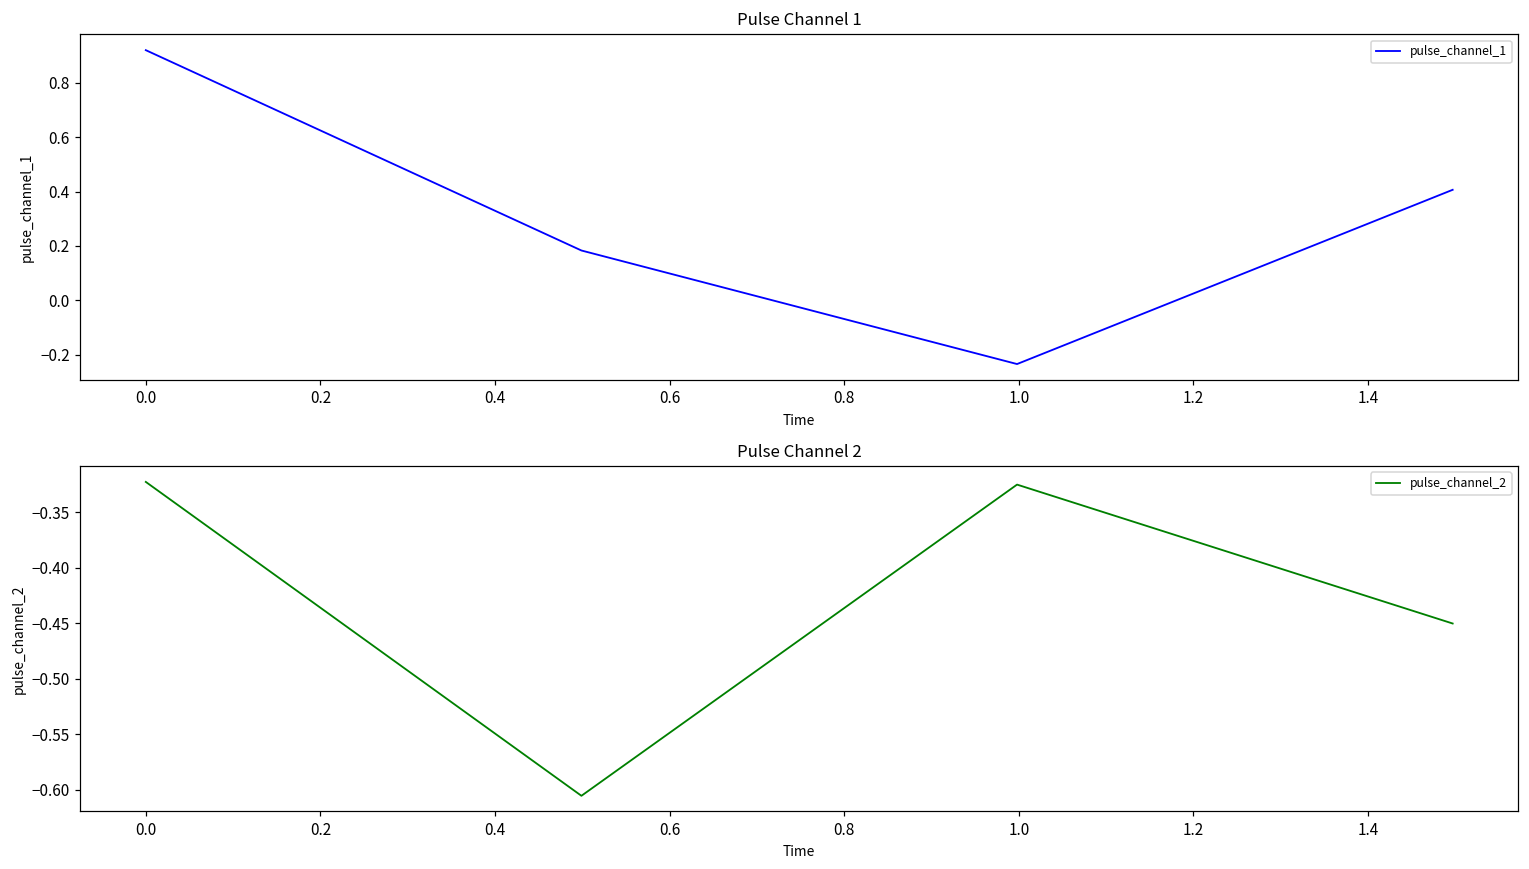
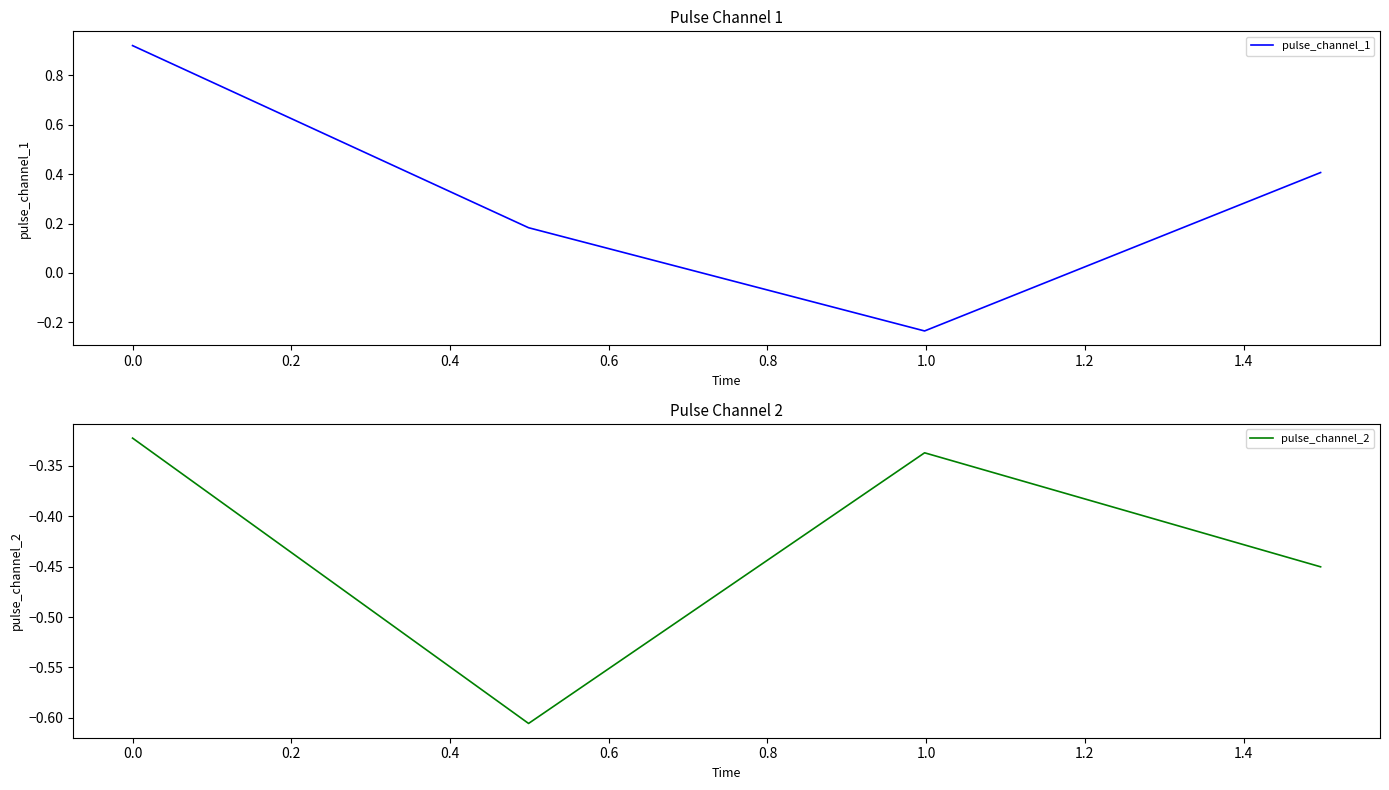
Pulse Channel 2, 1.0: -0.325 -> -0.337
